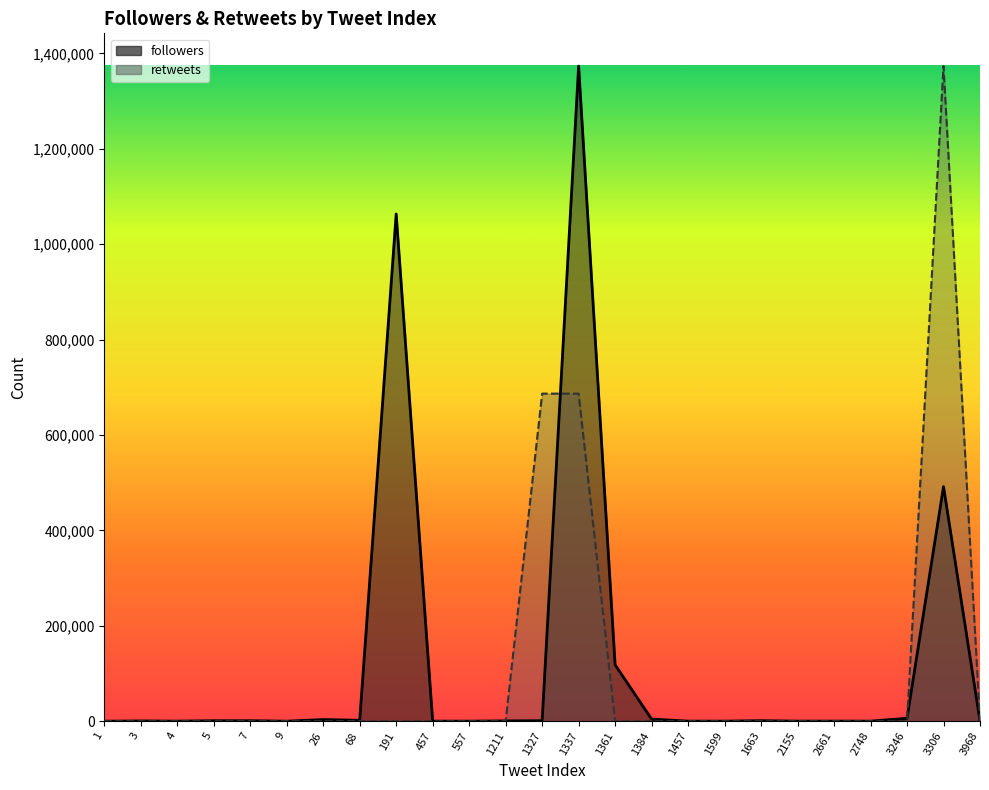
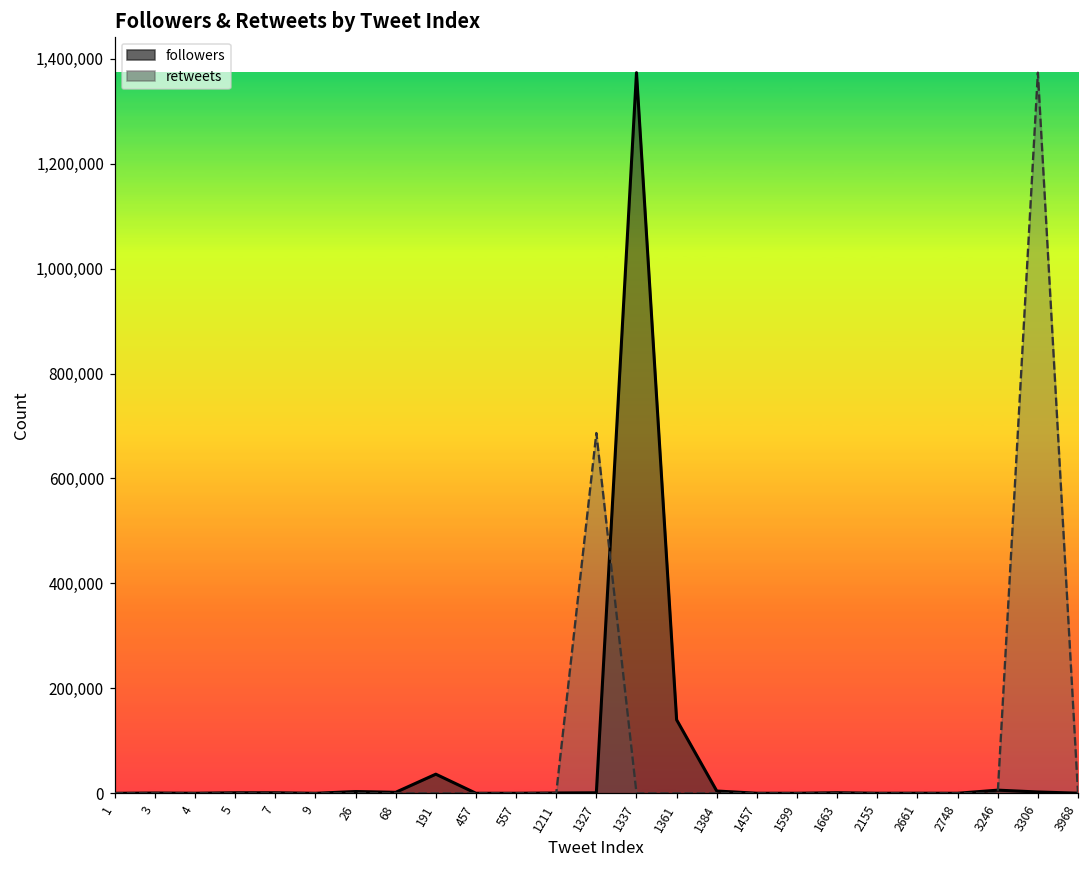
followers, 191: 1,060,000 -> 40,000
retweets, 1337: 690,000 -> 0
followers, 1361: 120,000 -> 140,000
followers, 3306: 490,000 -> 0
